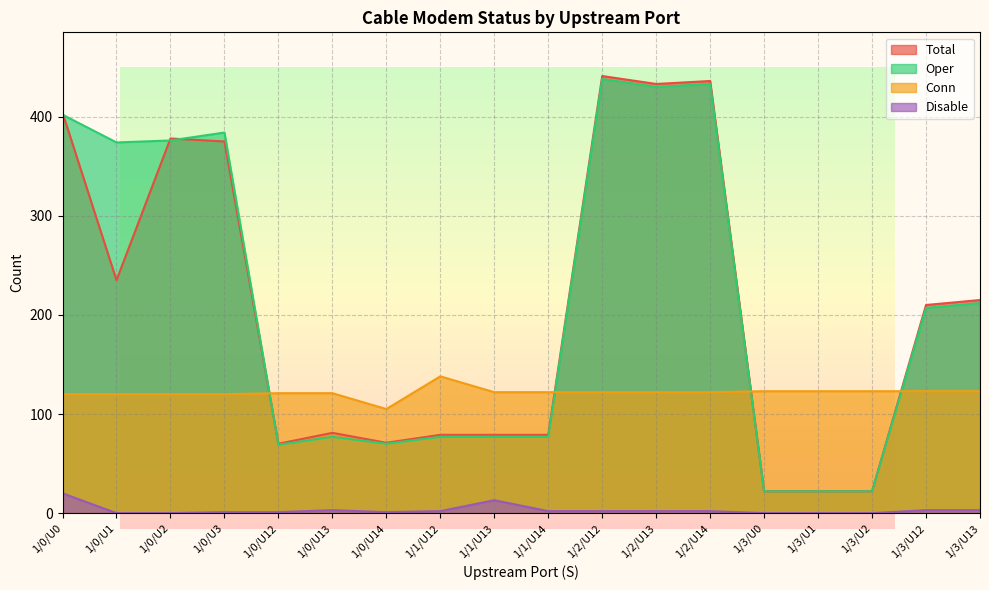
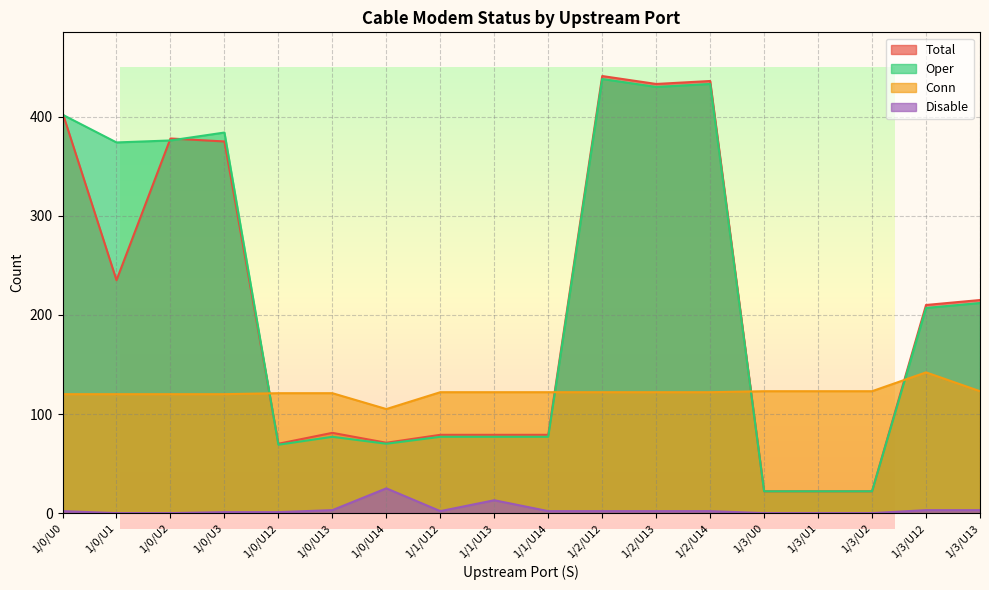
Disable, 1/0/U0: 20 -> 0
Disable, 1/0/U14: 0 -> 30
Conn, 1/1/U12: 140 -> 120
Conn, 1/3/U12: 120 -> 140
